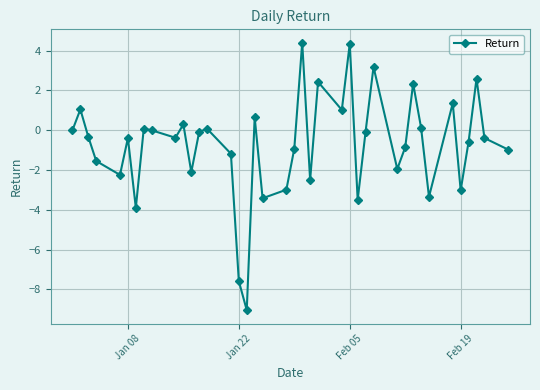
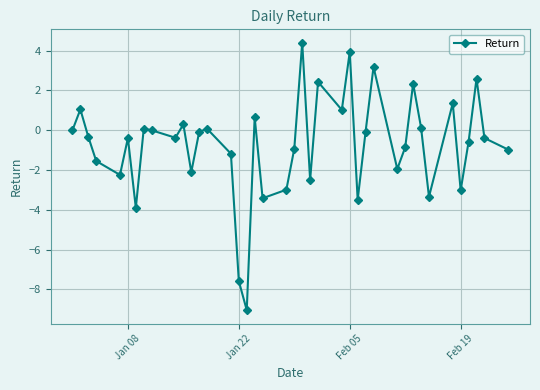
Feb 05: 4.3 -> 3.9
